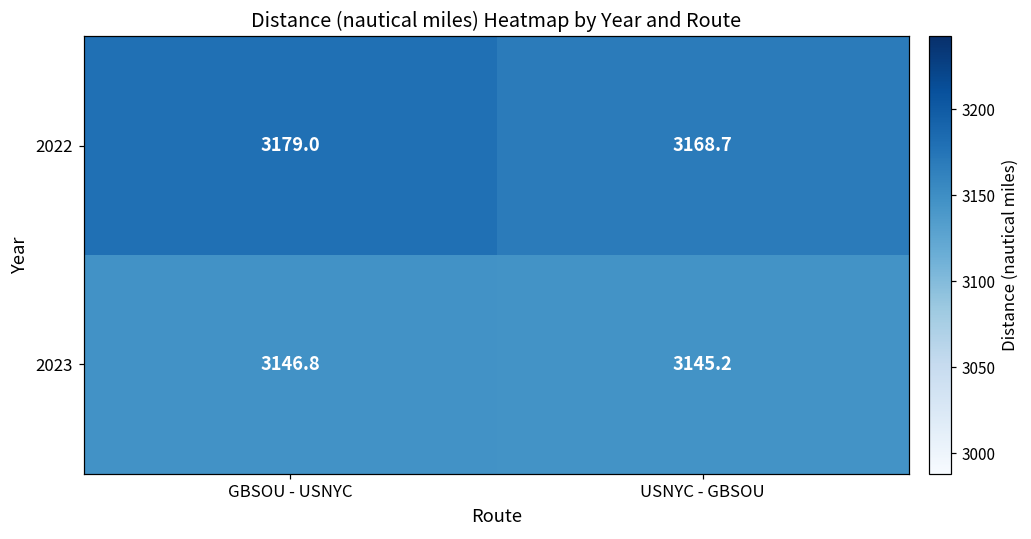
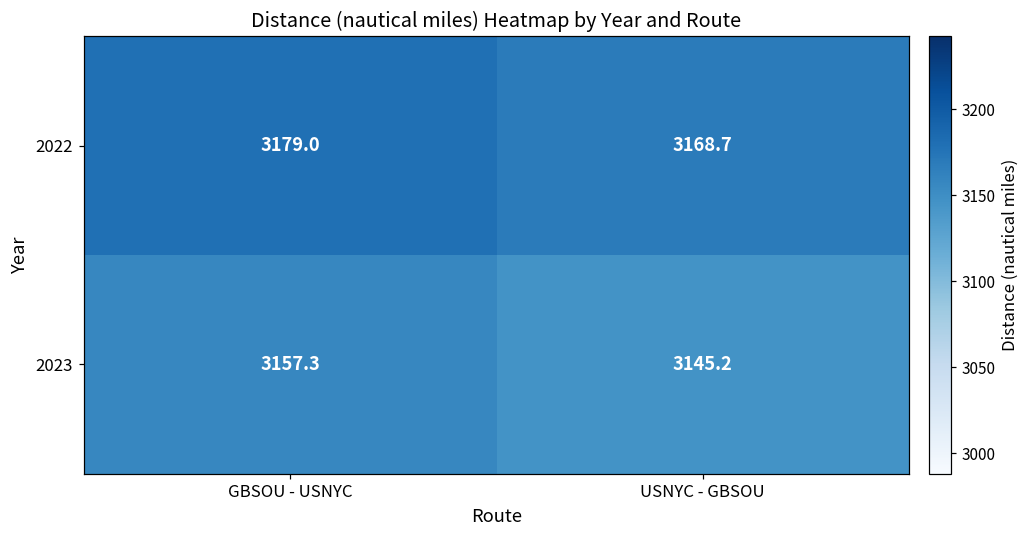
2023, GBSOU - USNYC: 3146.8 -> 3157.3
